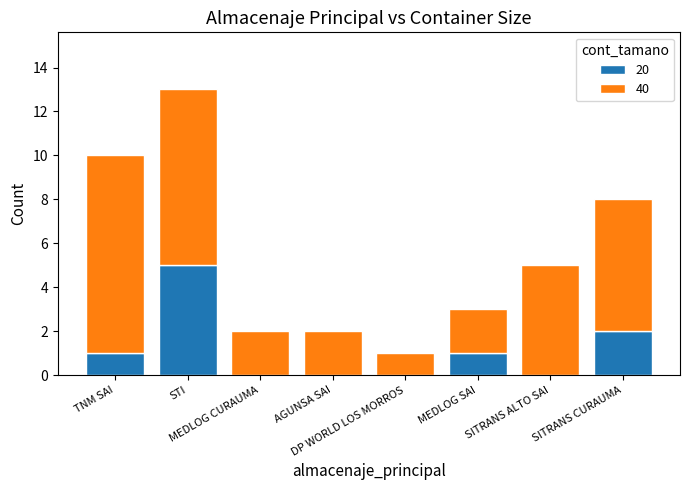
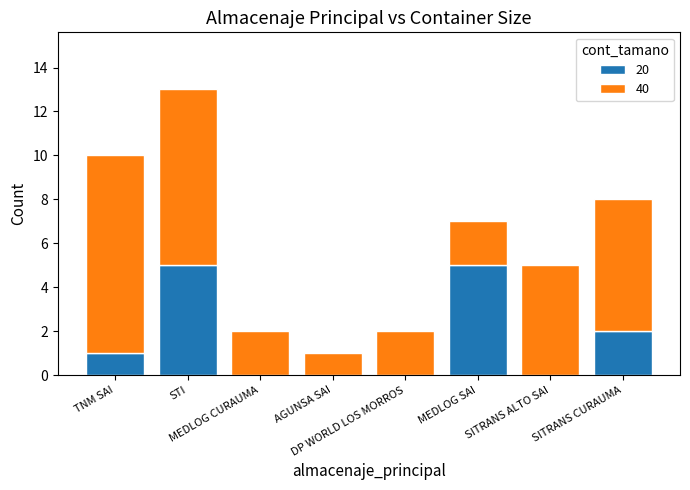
40, AGUNSA SAI: 2 -> 1
40, DP WORLD LOS MORROS: 1 -> 2
20, MEDLOG SAI: 1 -> 5
